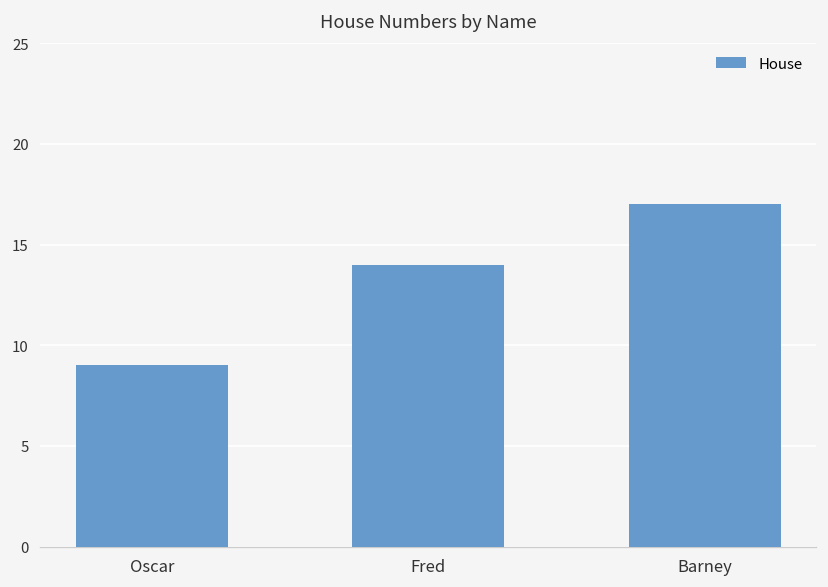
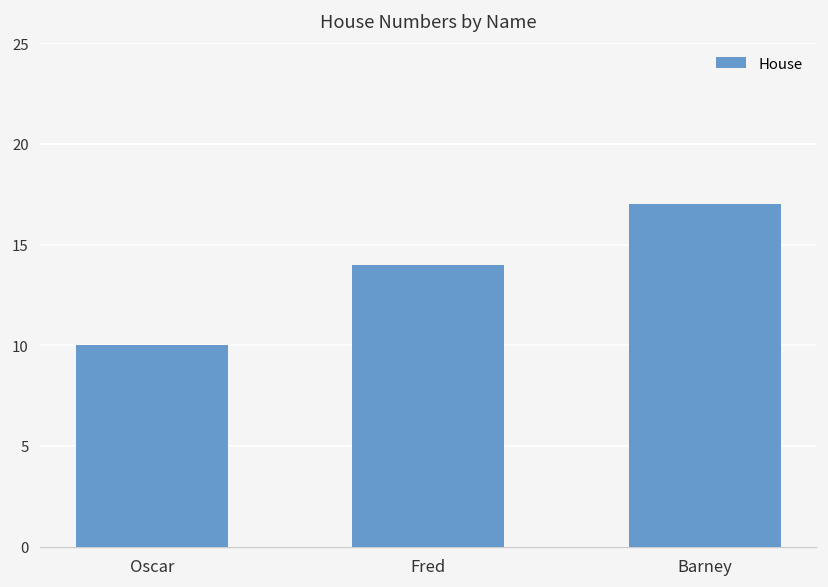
Oscar: 9 -> 10
